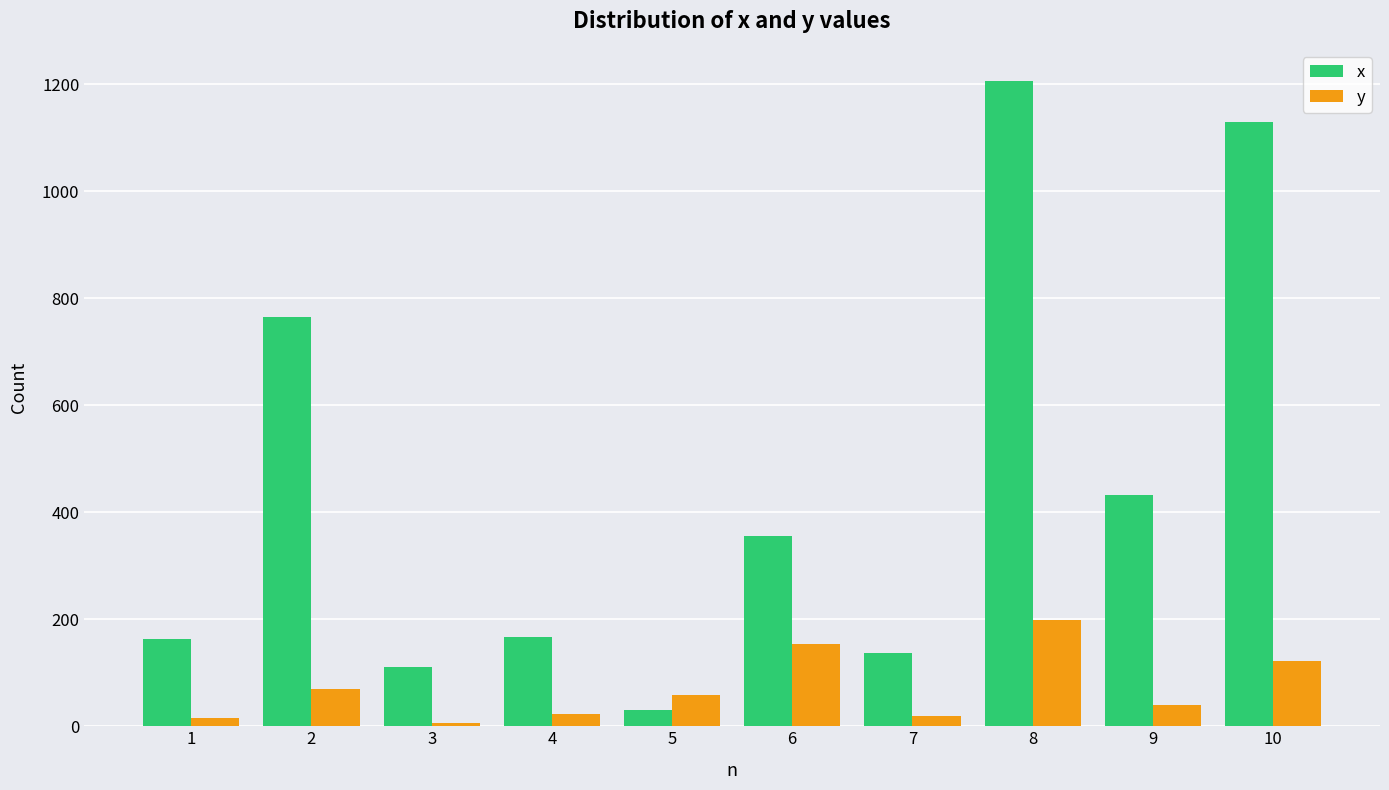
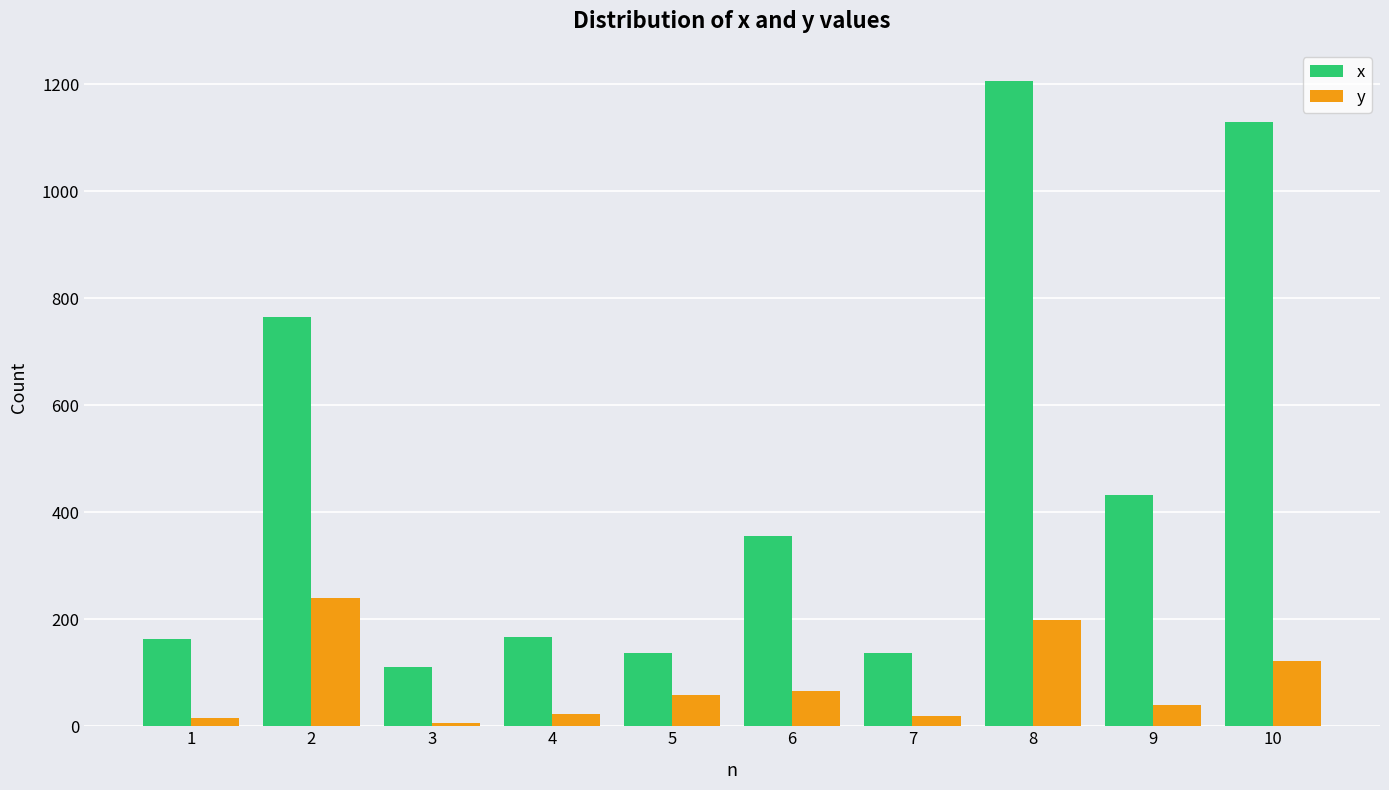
y, 2: 70 -> 240
x, 5: 30 -> 140
y, 6: 150 -> 70
